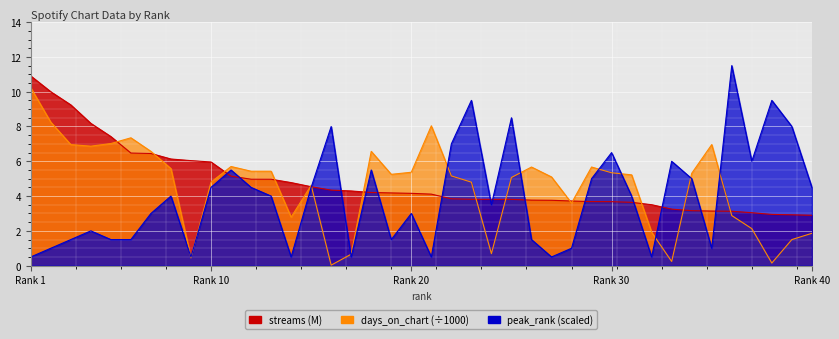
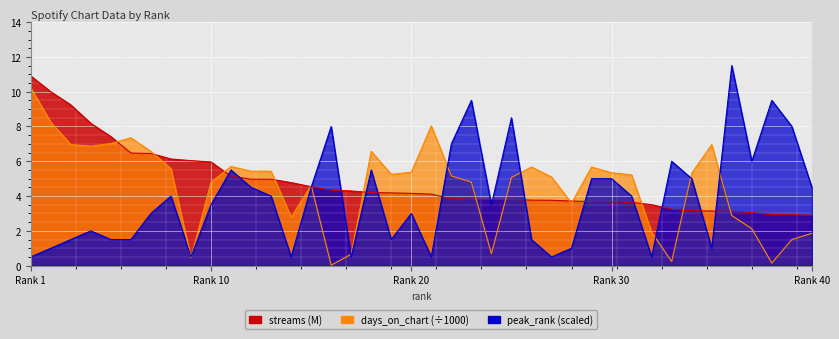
peak_rank (scaled), Rank 10: 4.5 -> 3.5
peak_rank (scaled), Rank 30: 6.5 -> 5.0
